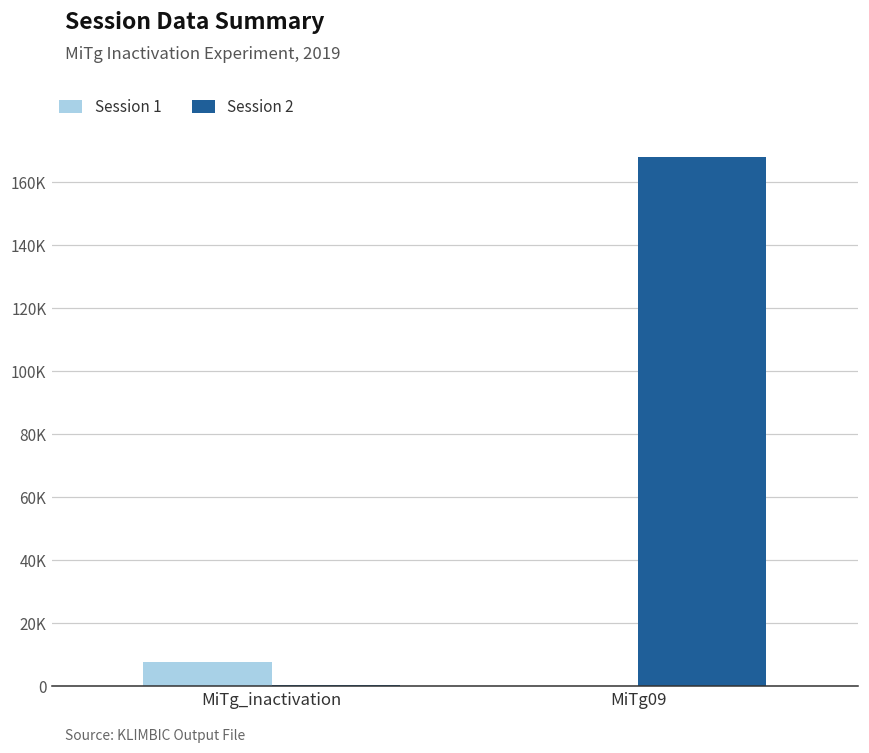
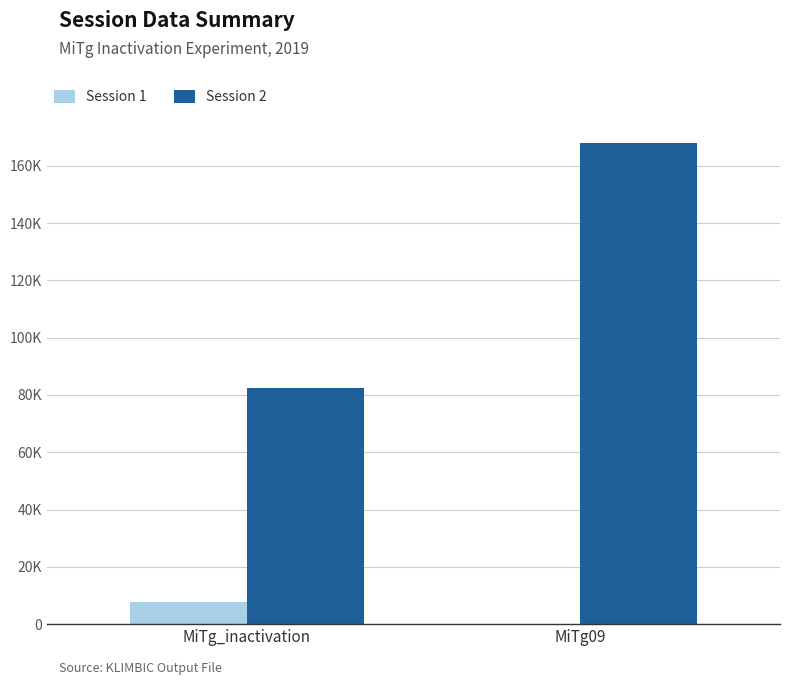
Session 2, MiTg_inactivation: 0 -> 82000
